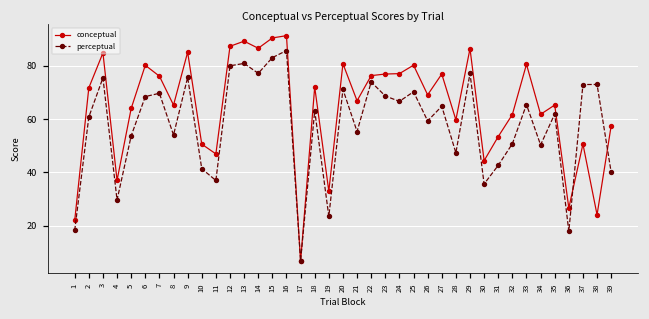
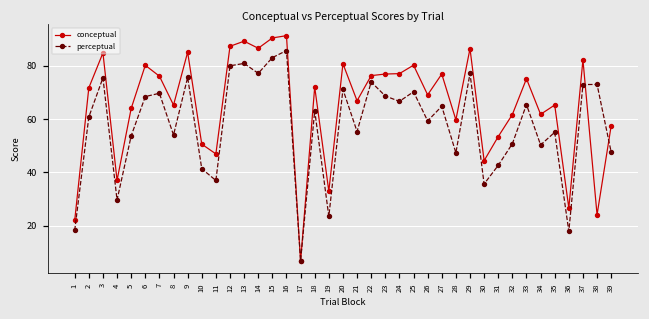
conceptual, 33: 81 -> 75
perceptual, 35: 62 -> 55
conceptual, 37: 51 -> 82
perceptual, 39: 40 -> 48
